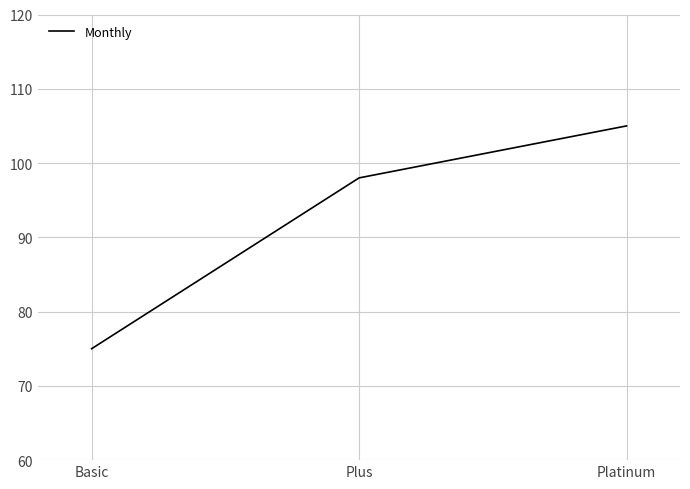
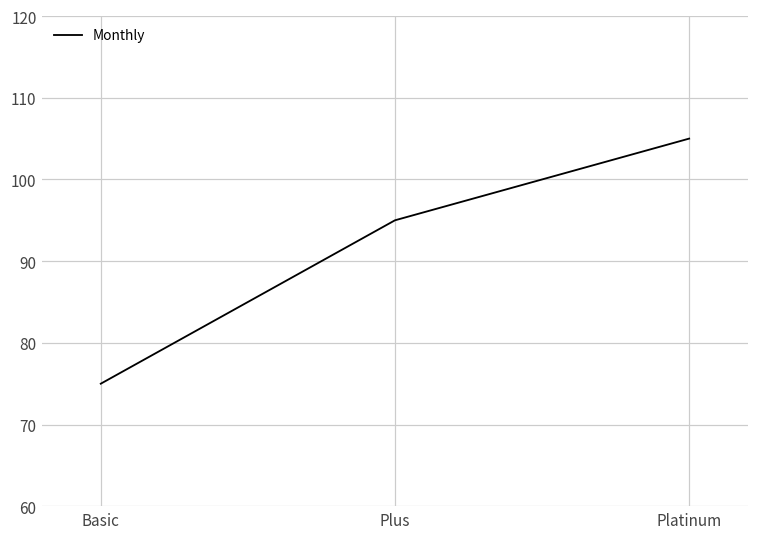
Plus: 98 -> 95
